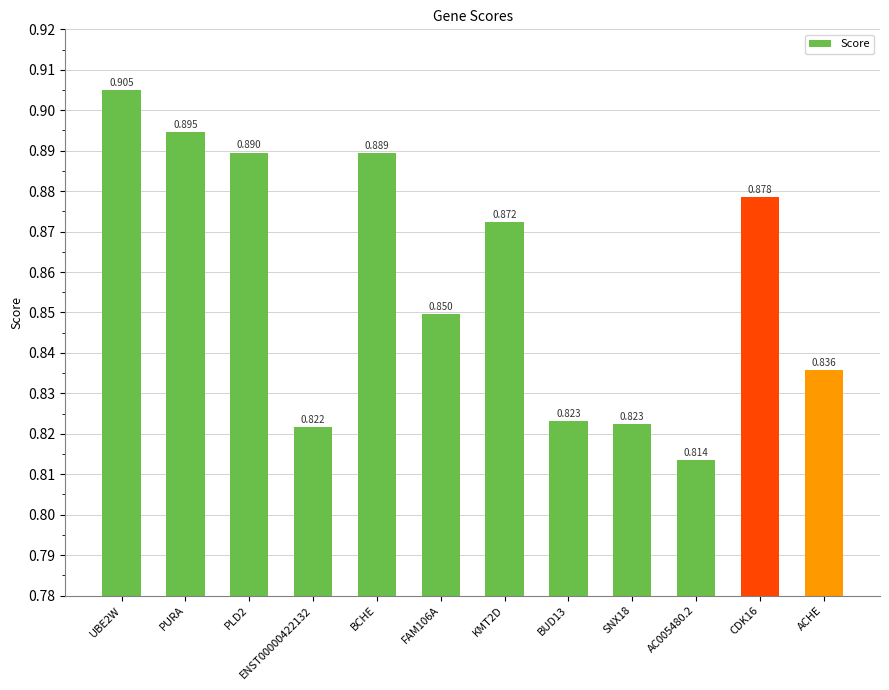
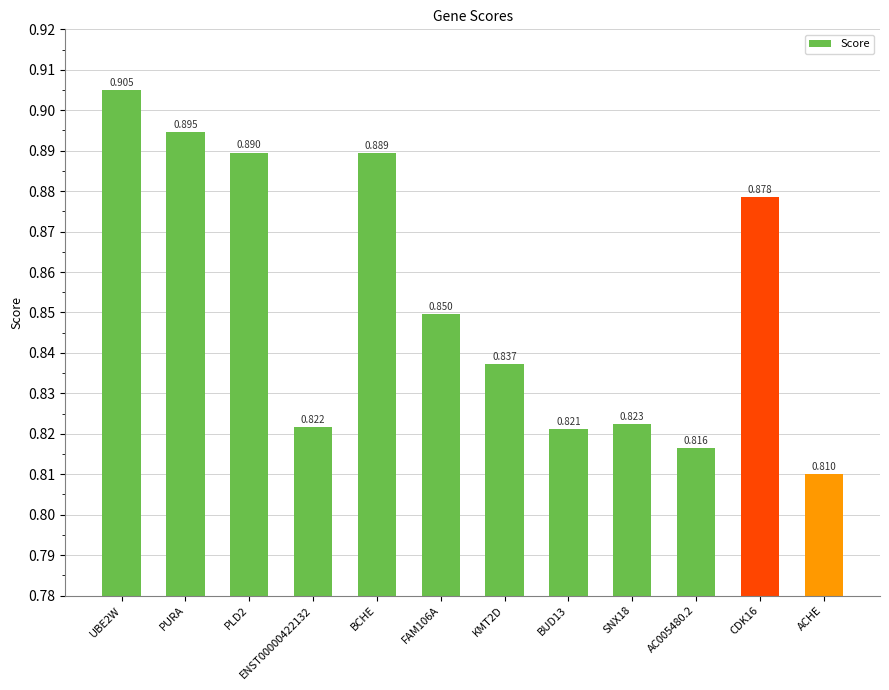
KMT2D: 0.872 -> 0.837
BUD13: 0.823 -> 0.821
AC005480.2: 0.814 -> 0.816
ACHE: 0.836 -> 0.810
